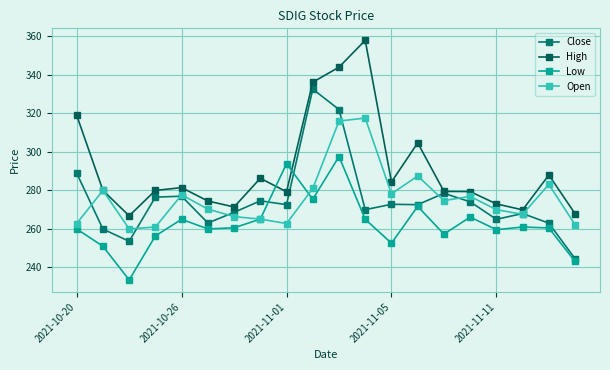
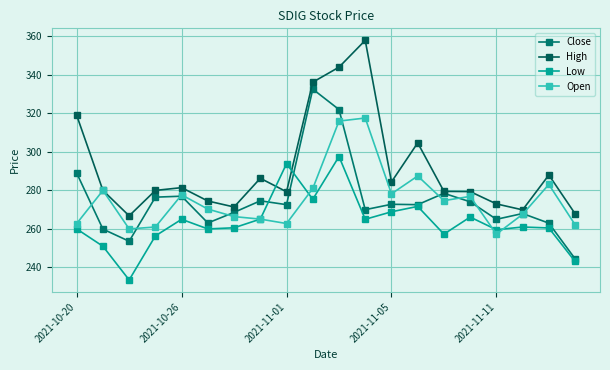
Low, 2021-11-05: 253 -> 269
Open, 2021-11-11: 270 -> 257
